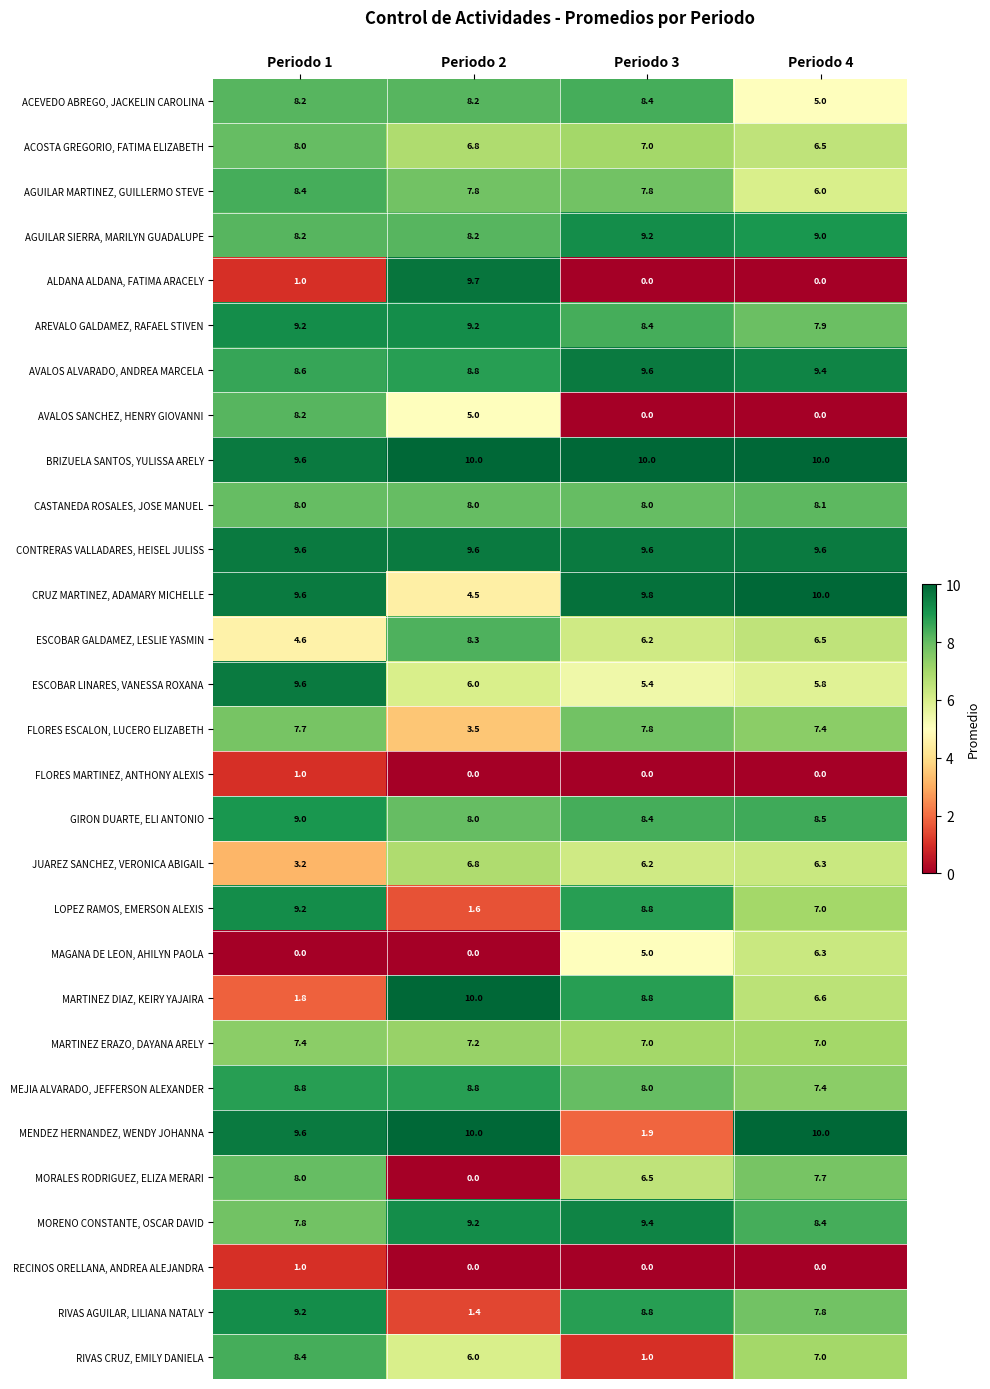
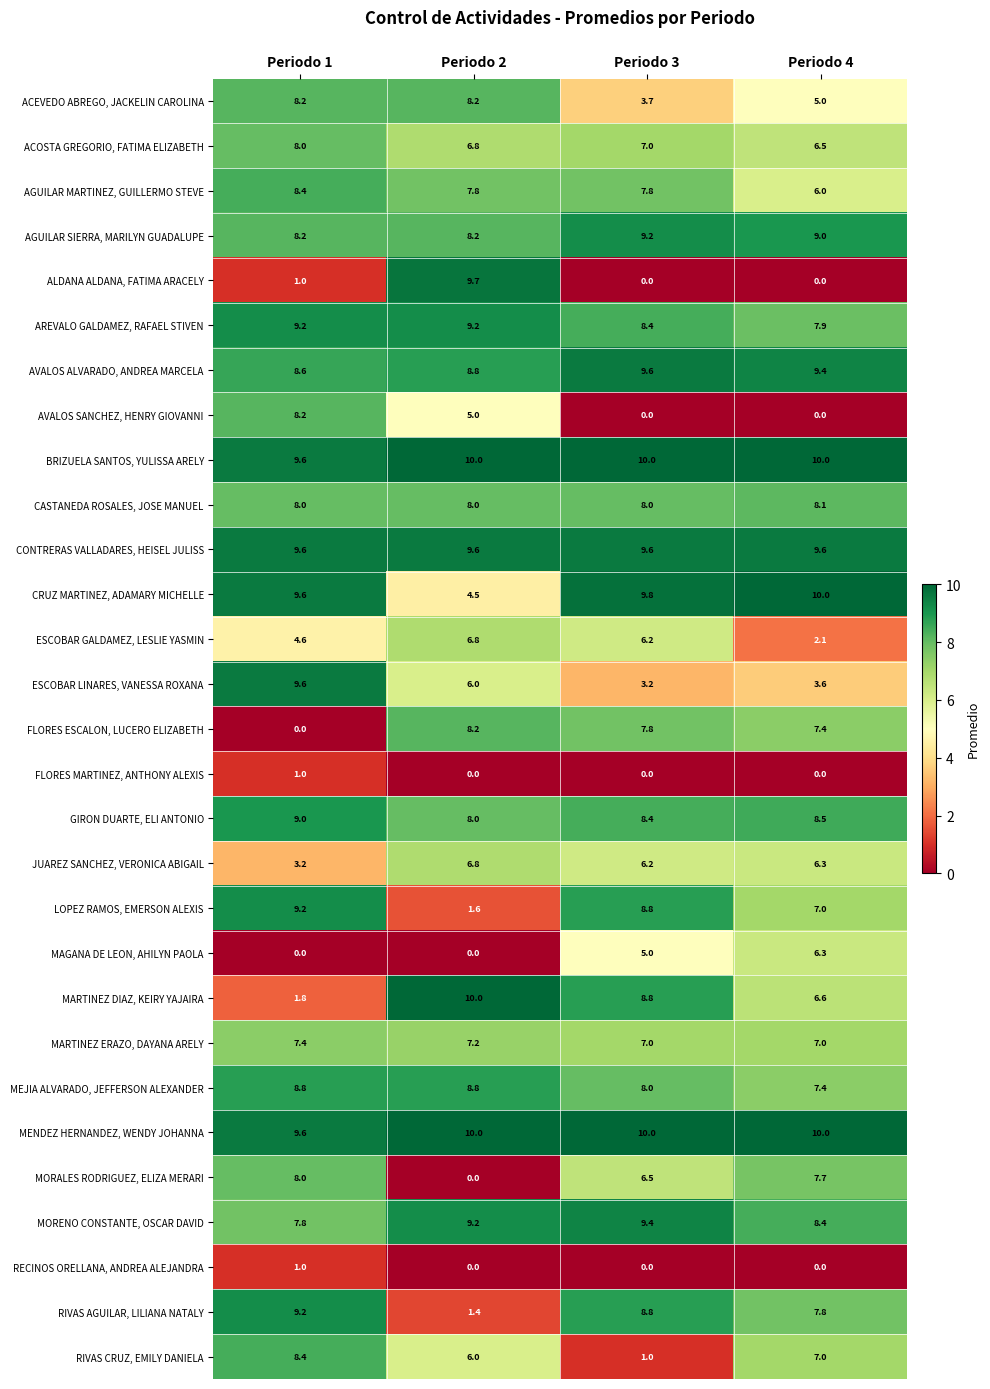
ACEVEDO ABREGO, JACKELIN CAROLINA, Periodo 3: 8.4 -> 3.7
ESCOBAR GALDAMEZ, LESLIE YASMIN, Periodo 2: 8.3 -> 6.8
ESCOBAR GALDAMEZ, LESLIE YASMIN, Periodo 4: 6.5 -> 2.1
ESCOBAR LINARES, VANESSA ROXANA, Periodo 3: 5.4 -> 3.2
ESCOBAR LINARES, VANESSA ROXANA, Periodo 4: 5.8 -> 3.6
FLORES ESCALON, LUCERO ELIZABETH, Periodo 1: 7.7 -> 0.0
FLORES ESCALON, LUCERO ELIZABETH, Periodo 2: 3.5 -> 8.2
MENDEZ HERNANDEZ, WENDY JOHANNA, Periodo 3: 1.9 -> 10.0
